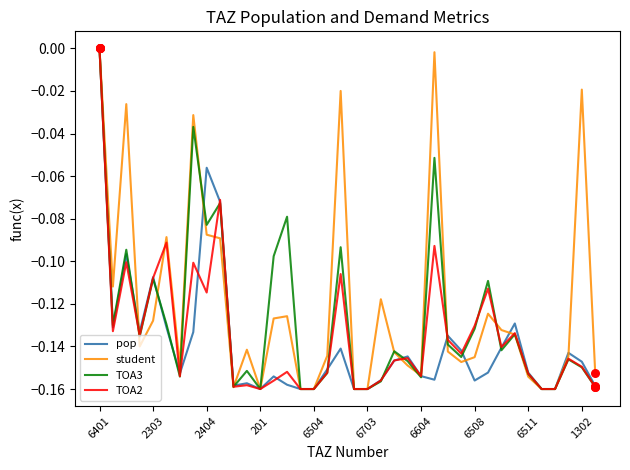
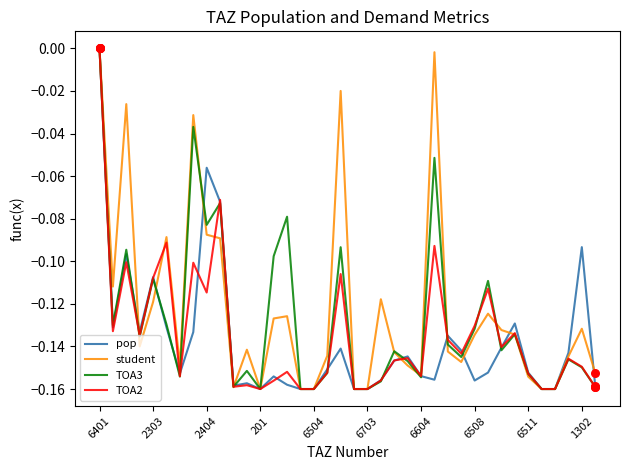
student, 2303: -0.128 -> -0.119
student, 6508: -0.145 -> -0.135
pop, 1302: -0.147 -> -0.093
student, 1302: -0.019 -> -0.132
